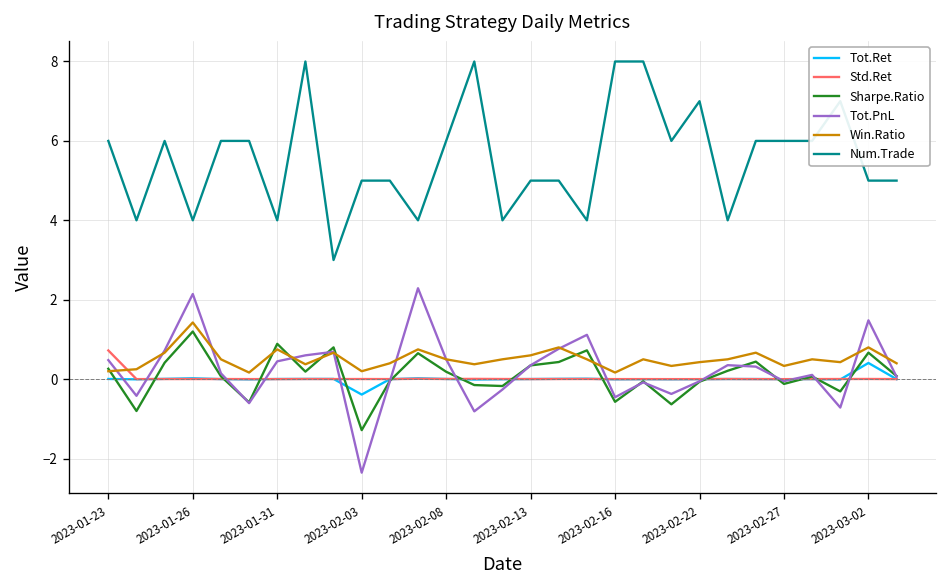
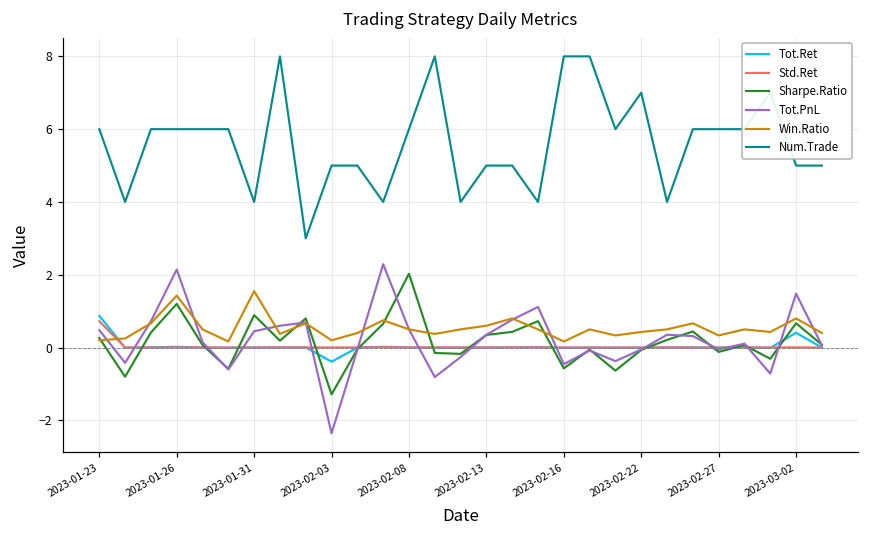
Tot.Ret, 2023-01-23: 0.0 -> 0.9
Num.Trade, 2023-01-26: 4 -> 6
Win.Ratio, 2023-01-31: 0.8 -> 1.6
Sharpe.Ratio, 2023-02-08: 0.2 -> 2.0
